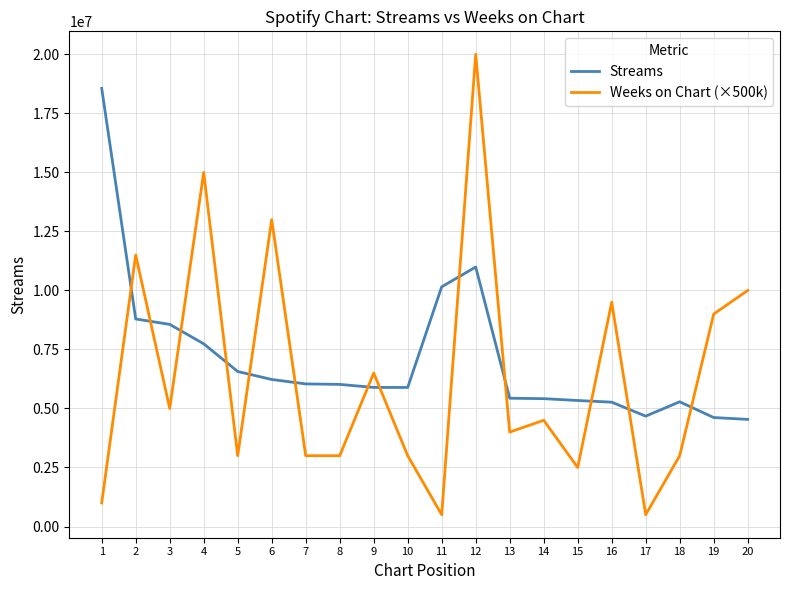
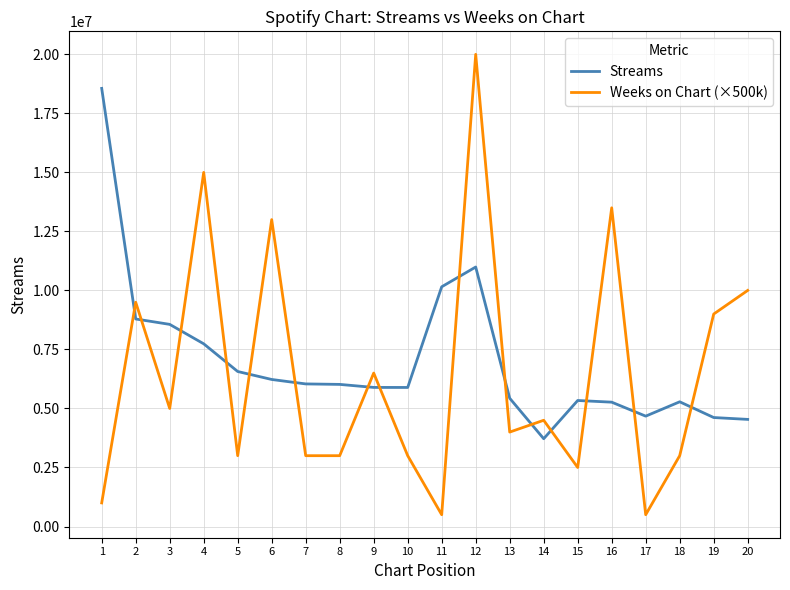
Weeks on Chart (×500k), 2: 11500000 -> 9500000
Streams, 14: 5400000 -> 3700000
Weeks on Chart (×500k), 16: 9500000 -> 13500000
